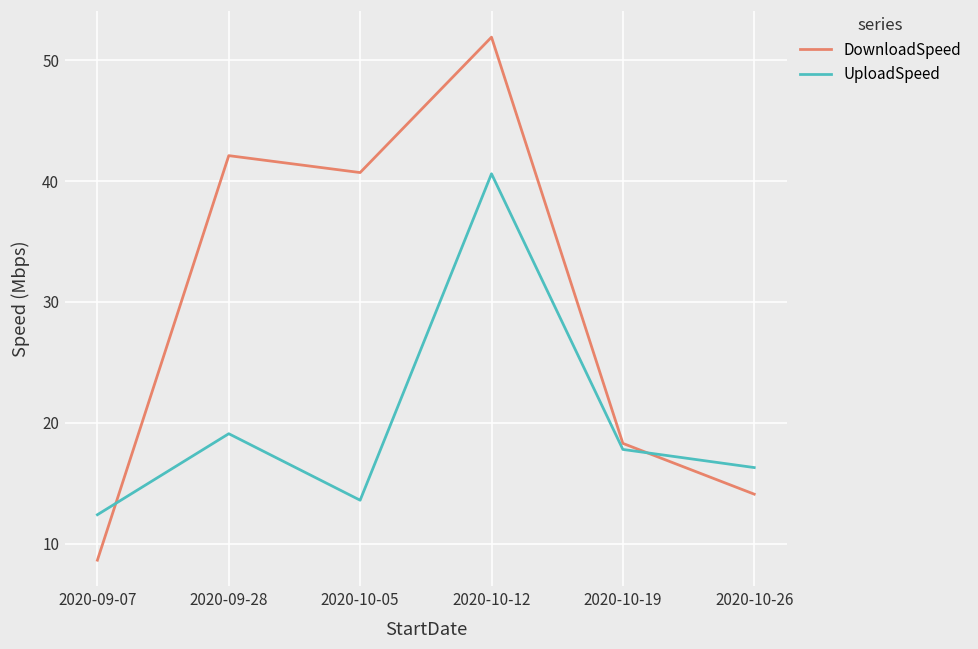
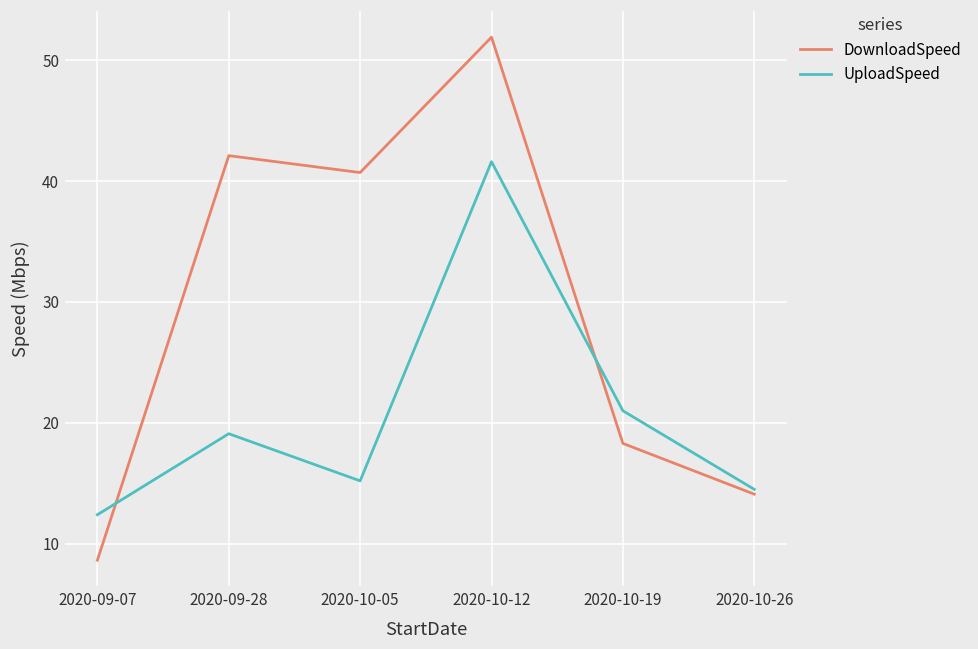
UploadSpeed, 2020-10-05: 13.6 -> 15.2
UploadSpeed, 2020-10-12: 40.6 -> 41.6
UploadSpeed, 2020-10-19: 17.8 -> 21.0
UploadSpeed, 2020-10-26: 16.3 -> 14.5
